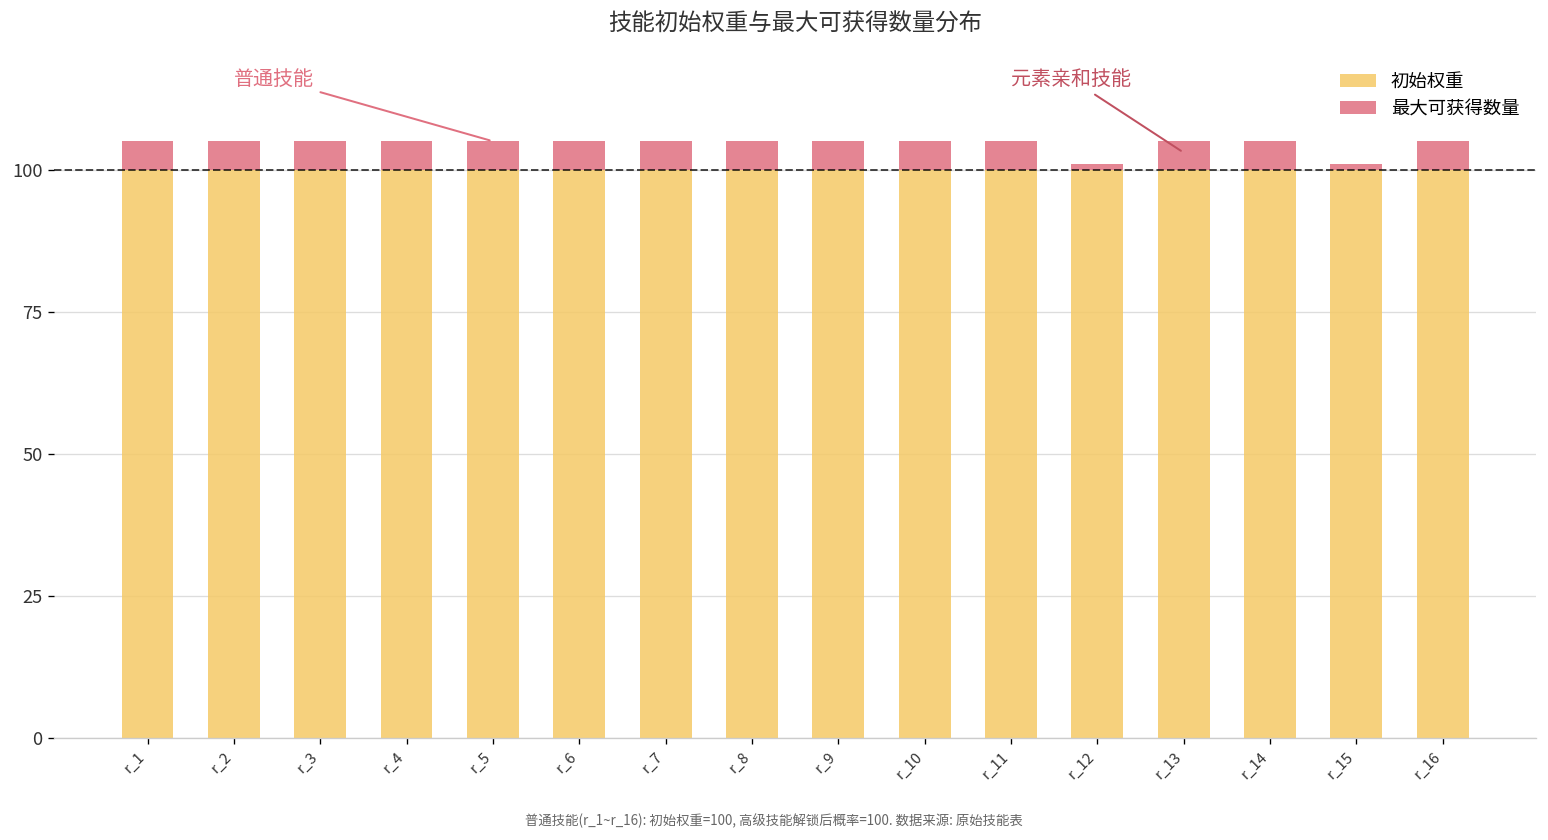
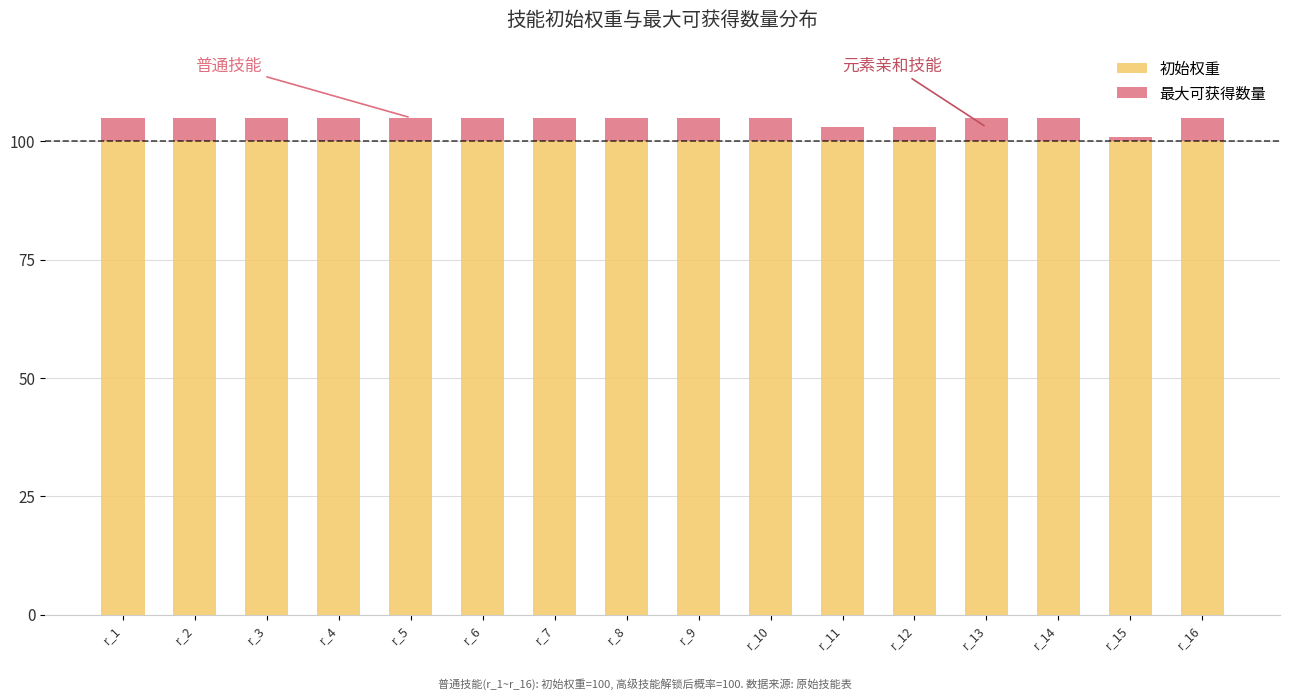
最大可获得数量, r_11: 5 -> 3
最大可获得数量, r_12: 1 -> 3
